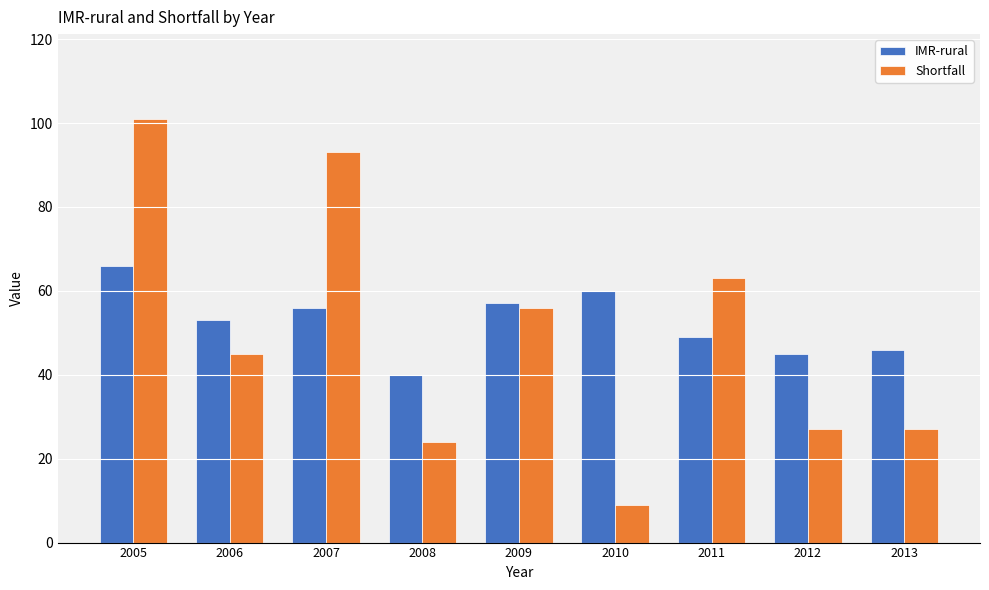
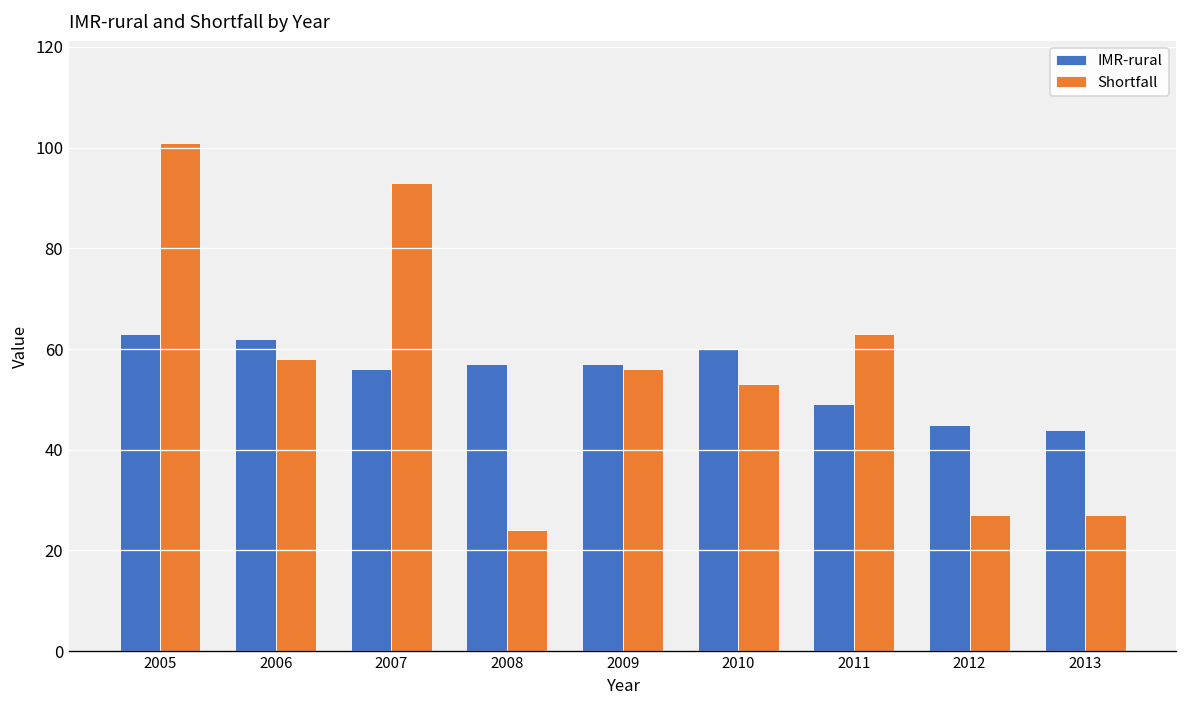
IMR-rural, 2005: 66 -> 63
IMR-rural, 2006: 53 -> 62
Shortfall, 2006: 45 -> 58
IMR-rural, 2008: 40 -> 57
Shortfall, 2010: 9 -> 53
IMR-rural, 2013: 46 -> 44
